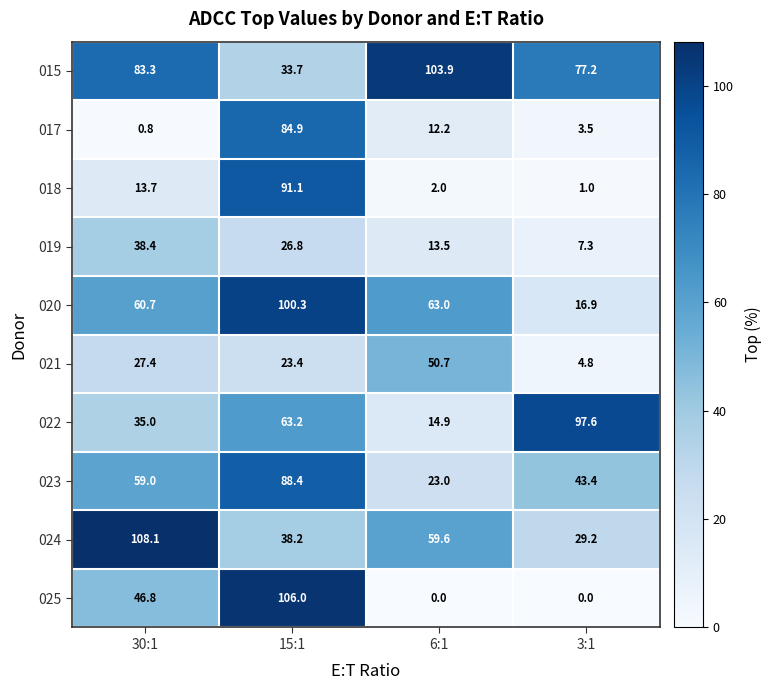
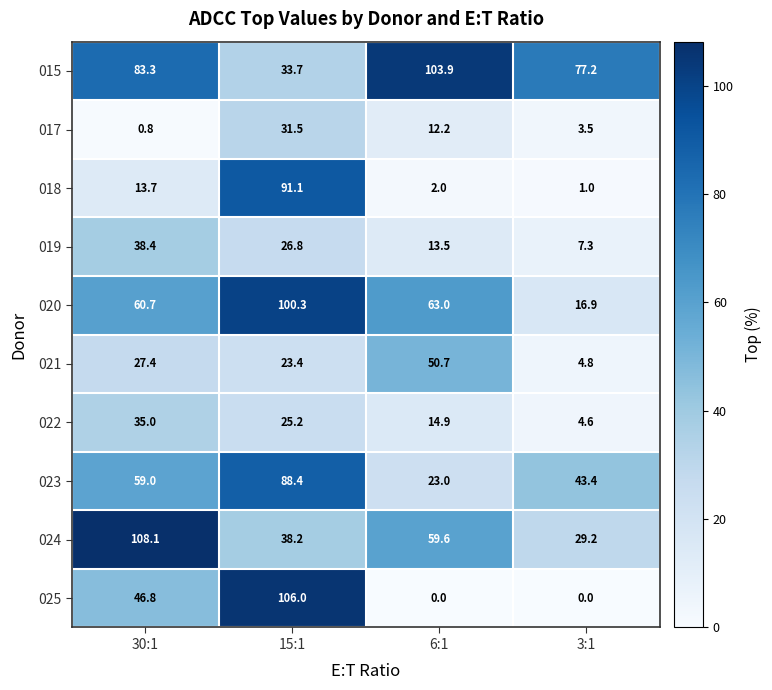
017, 15:1: 84.9 -> 31.5
022, 15:1: 63.2 -> 25.2
022, 3:1: 97.6 -> 4.6
